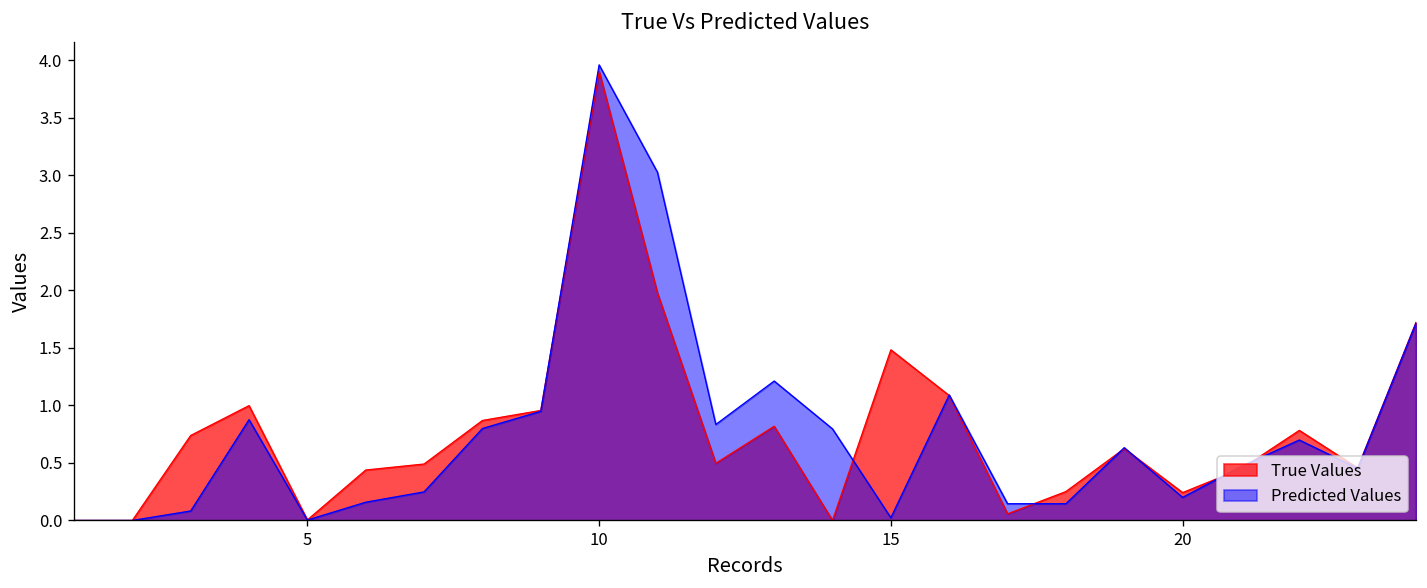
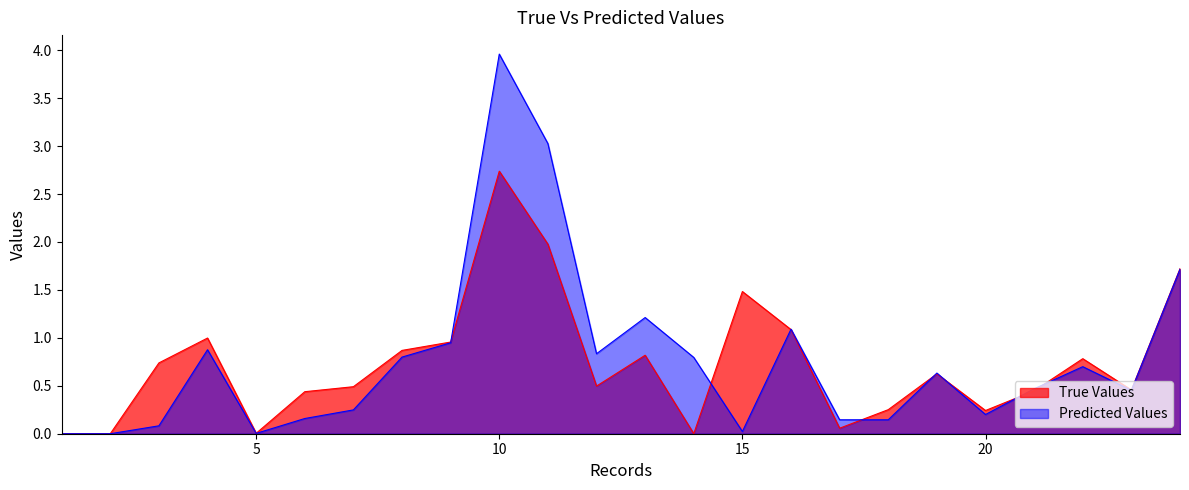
True Values, 10: 3.9 -> 2.7
